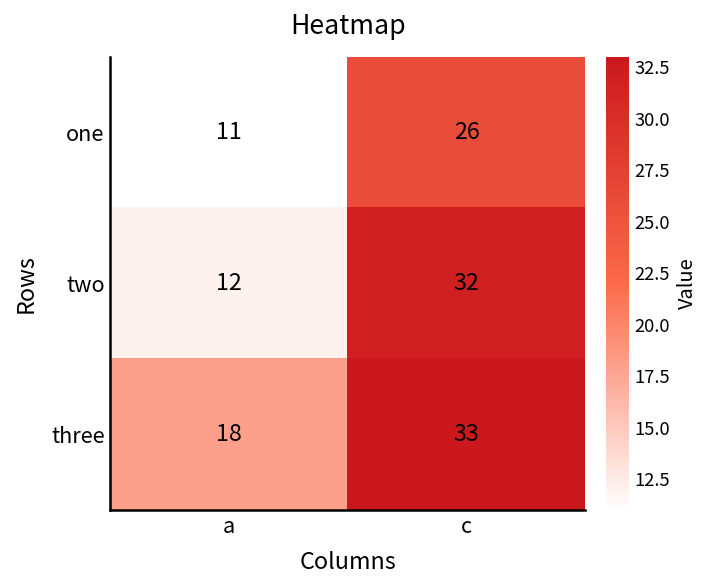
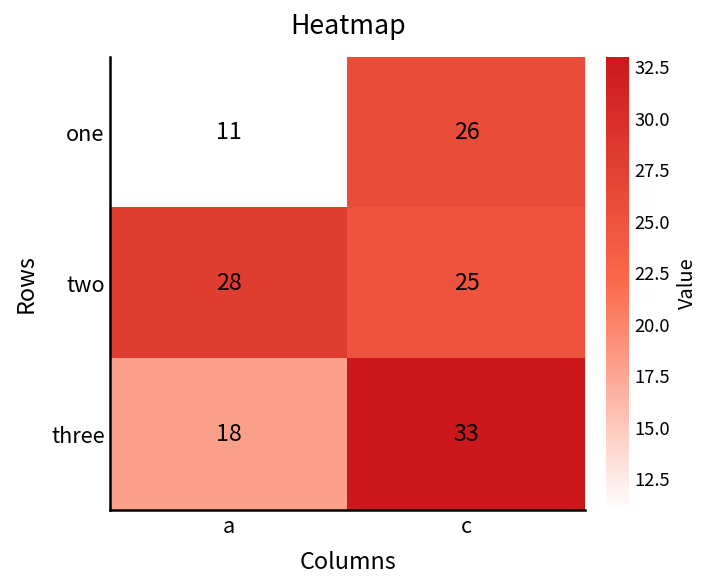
two, a: 12 -> 28
two, c: 32 -> 25
